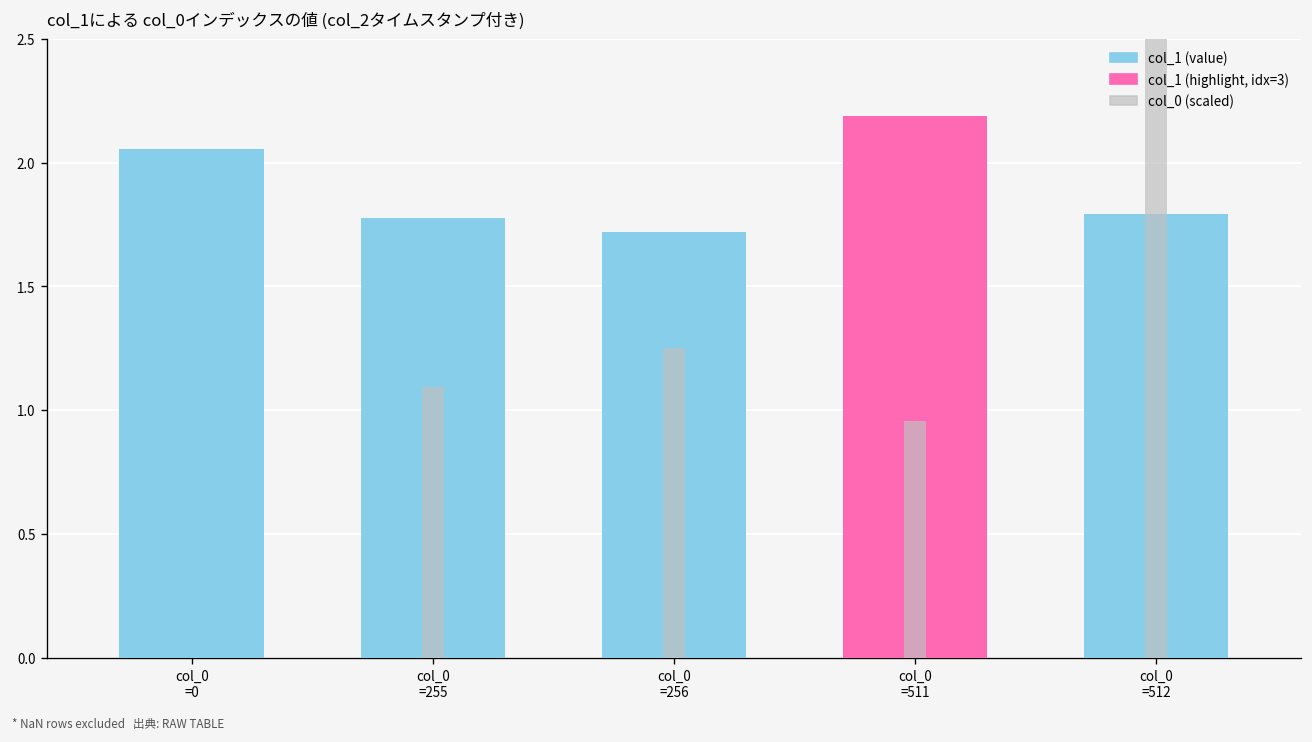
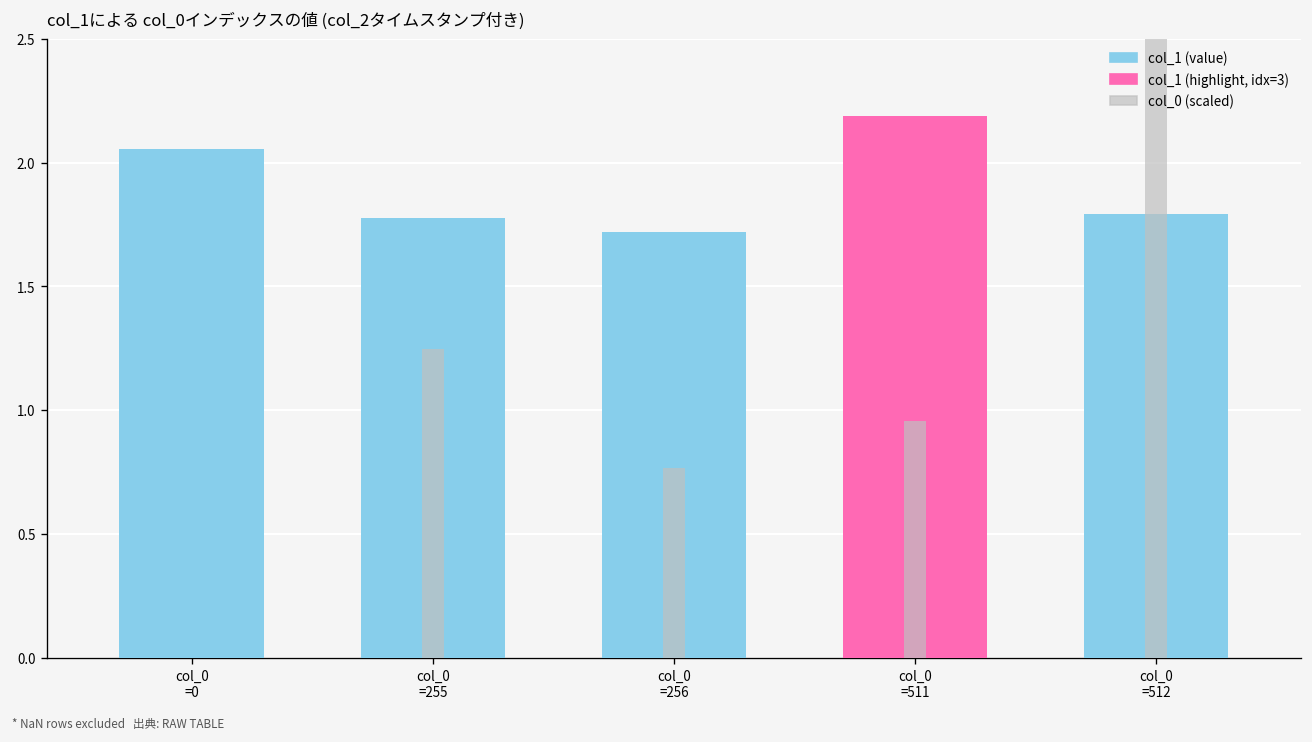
col_0 (scaled), col_0 =255: 1.09 -> 1.25
col_0 (scaled), col_0 =256: 1.25 -> 0.77
